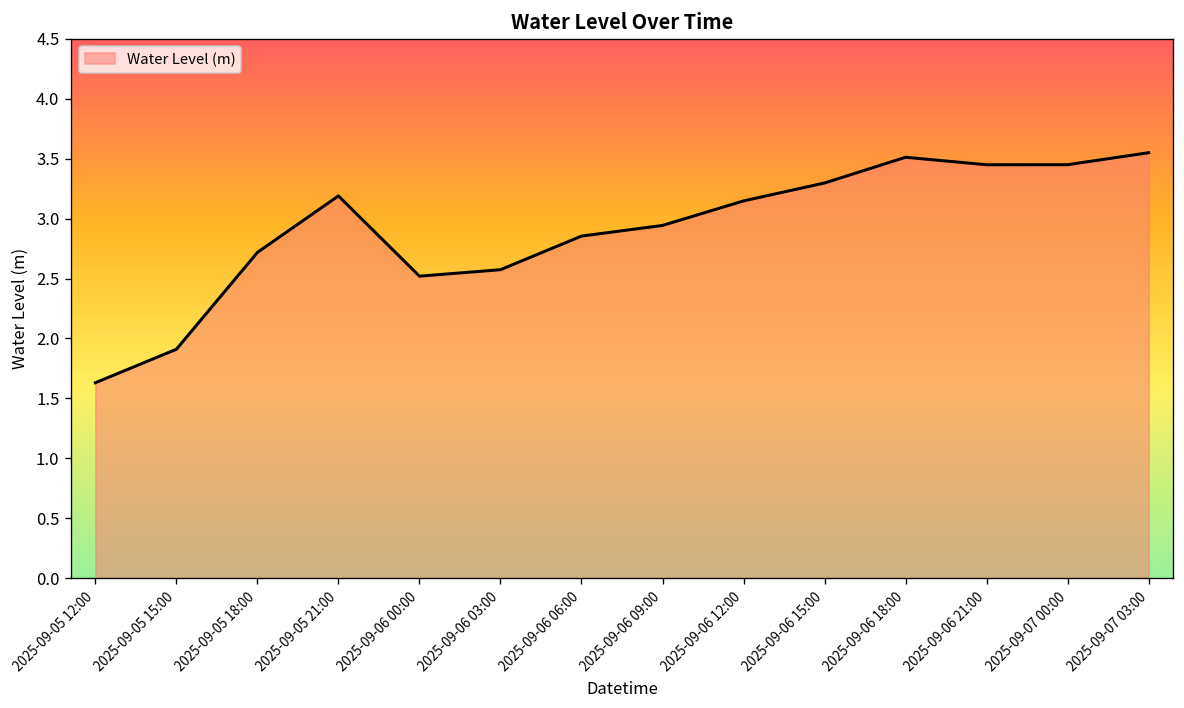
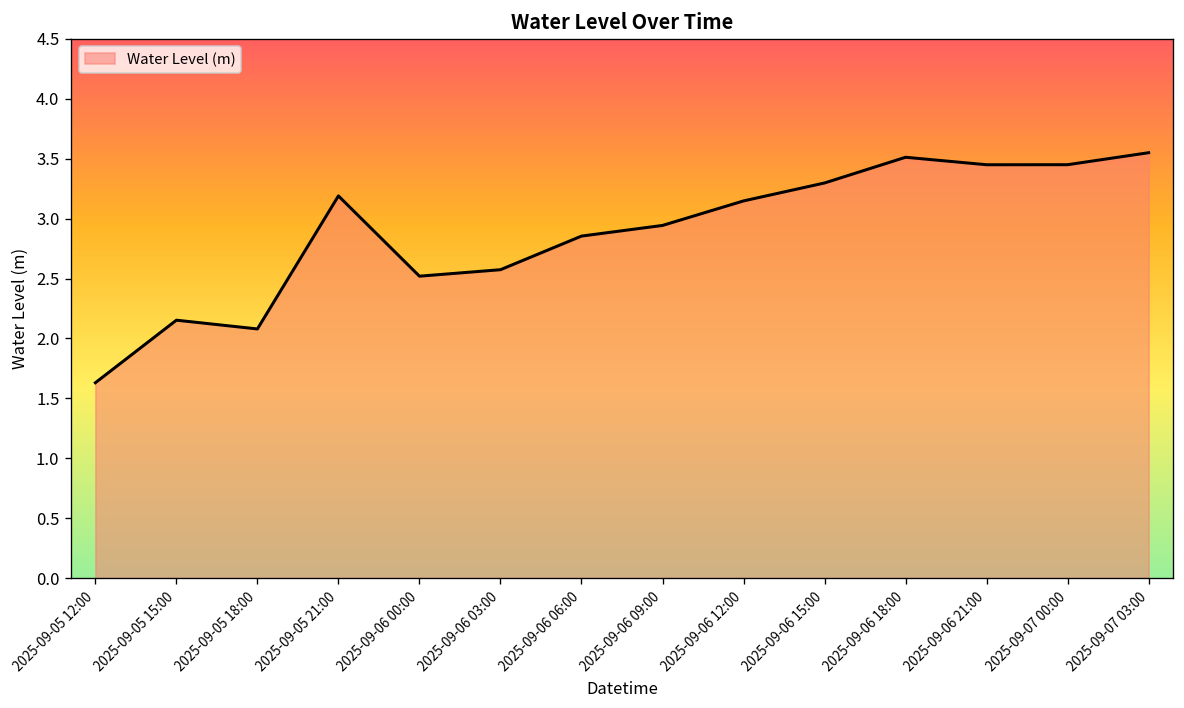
2025-09-05 15:00: 1.9 -> 2.2
2025-09-05 18:00: 2.7 -> 2.1
